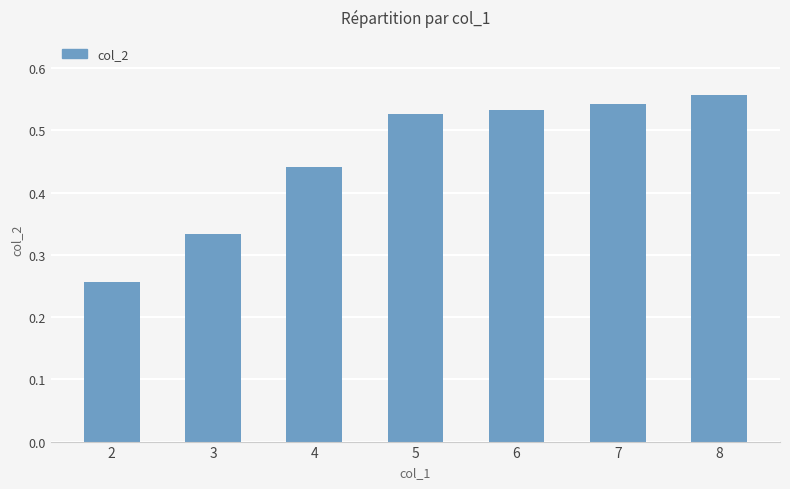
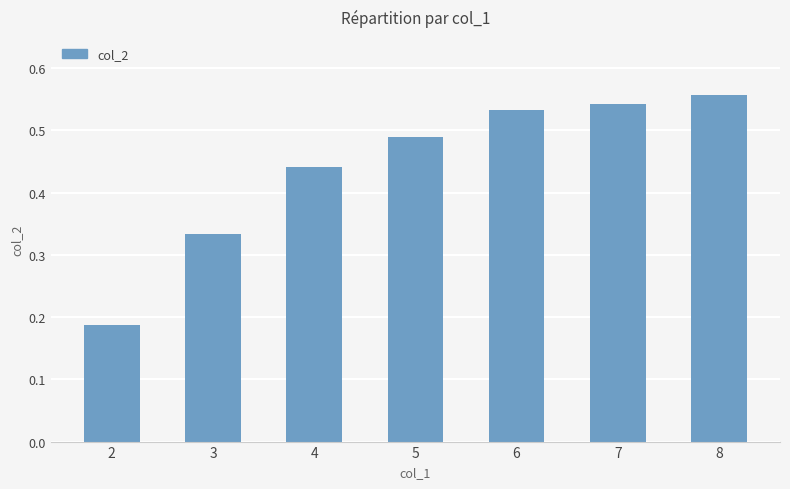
2: 0.26 -> 0.19
5: 0.53 -> 0.49
